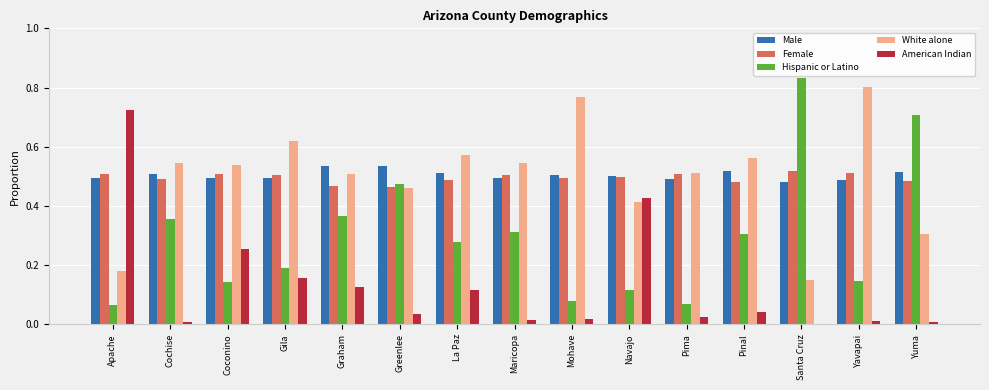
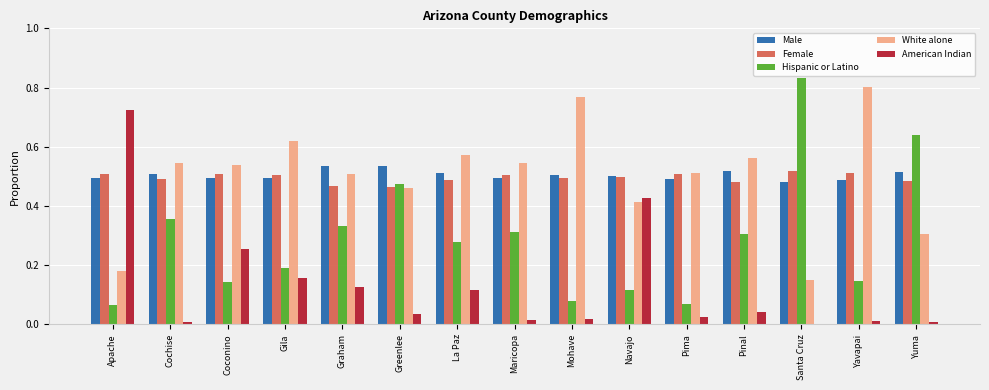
Hispanic or Latino, Graham: 0.37 -> 0.33
Hispanic or Latino, Yuma: 0.71 -> 0.64
